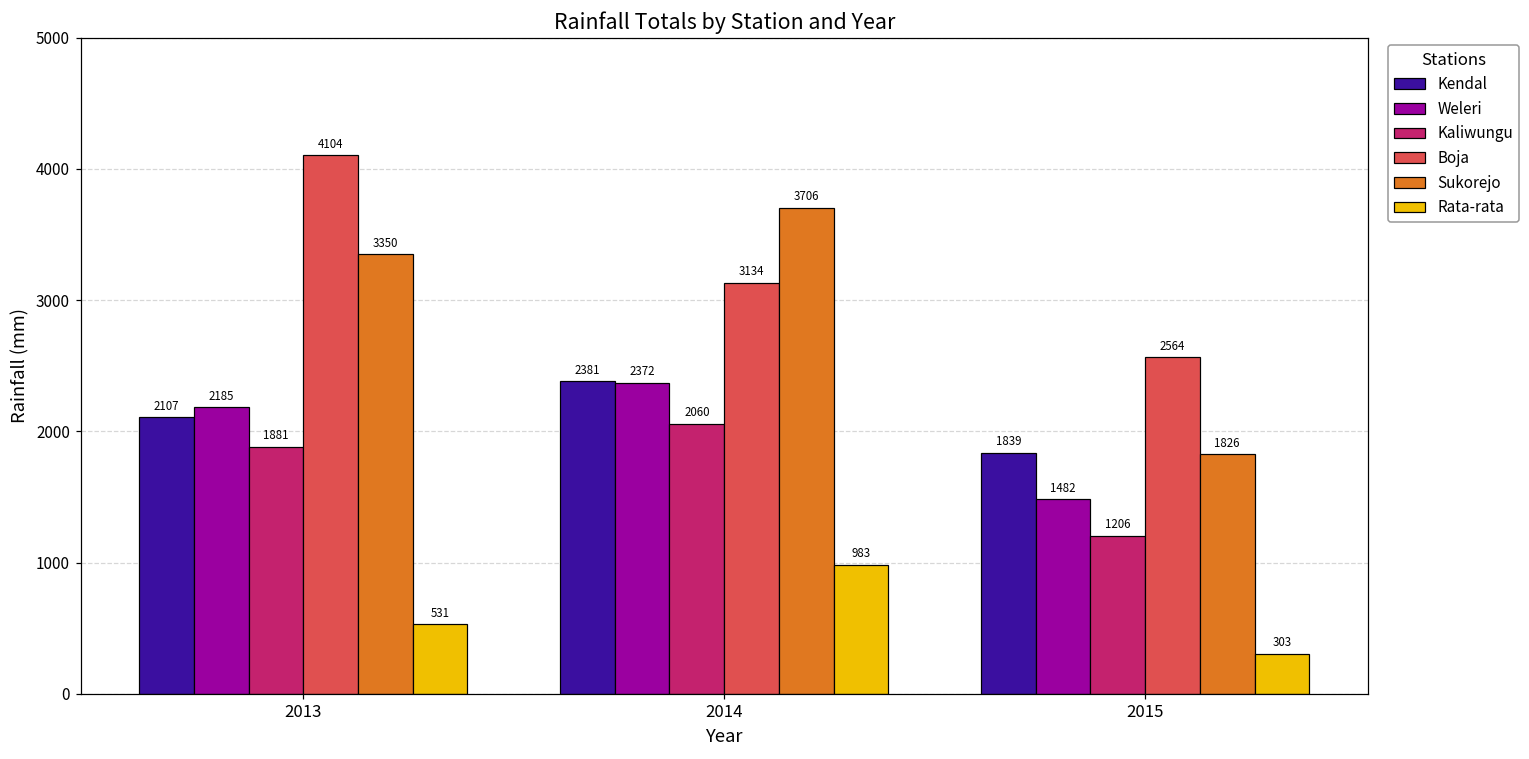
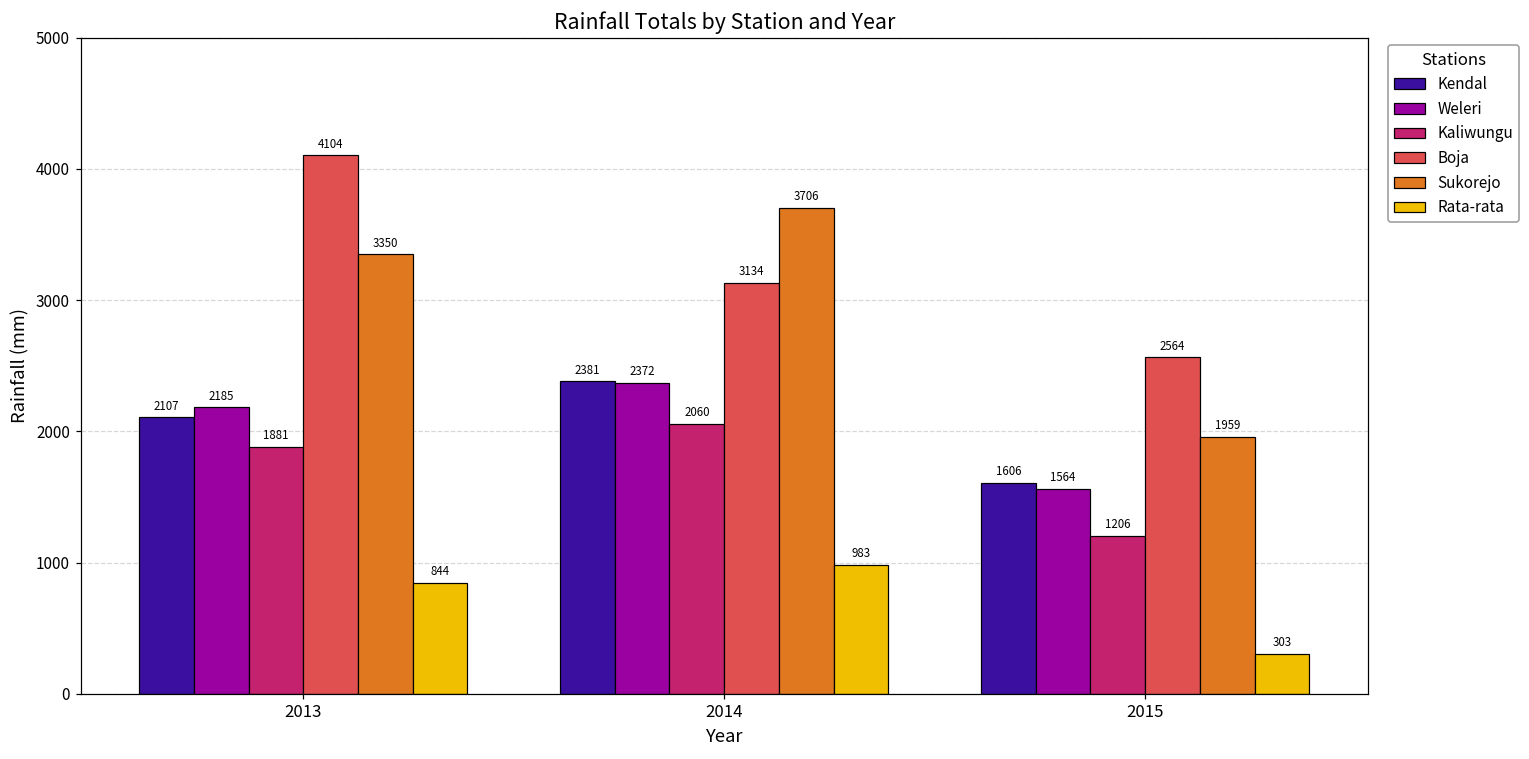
Rata-rata, 2013: 531 -> 844
Kendal, 2015: 1839 -> 1606
Weleri, 2015: 1482 -> 1564
Sukorejo, 2015: 1826 -> 1959
